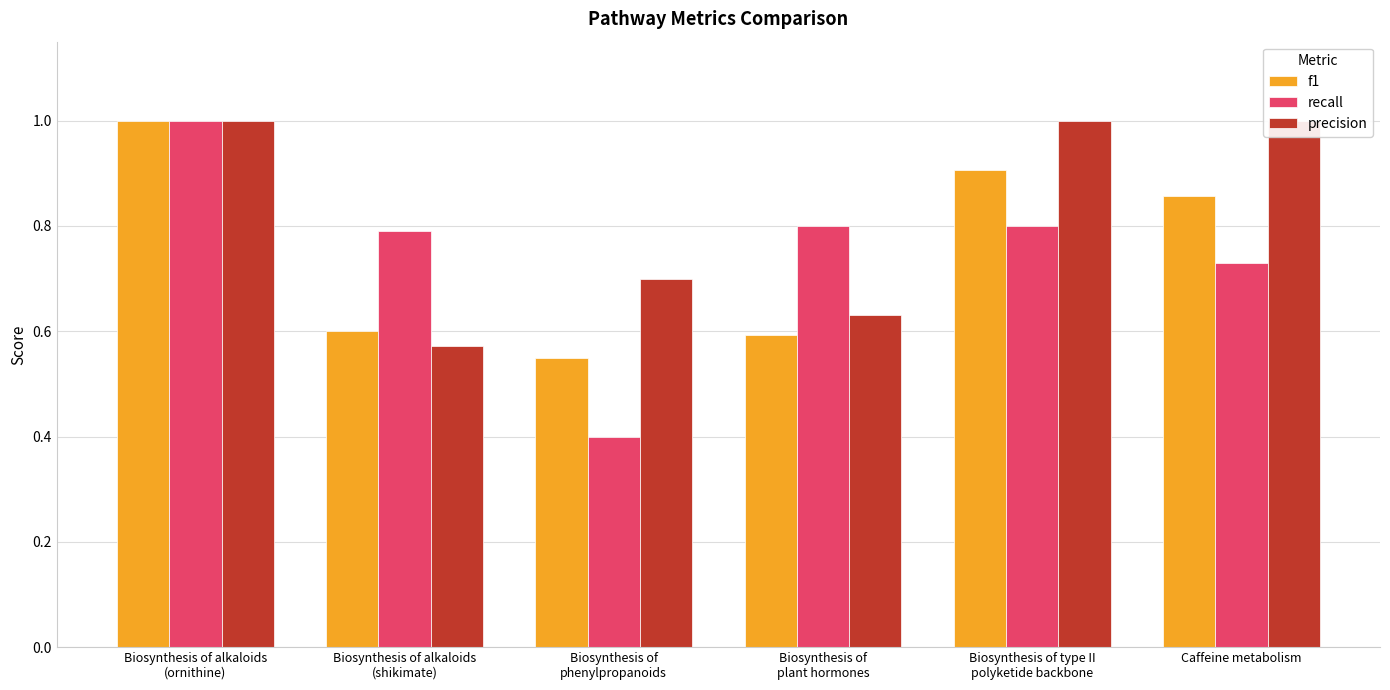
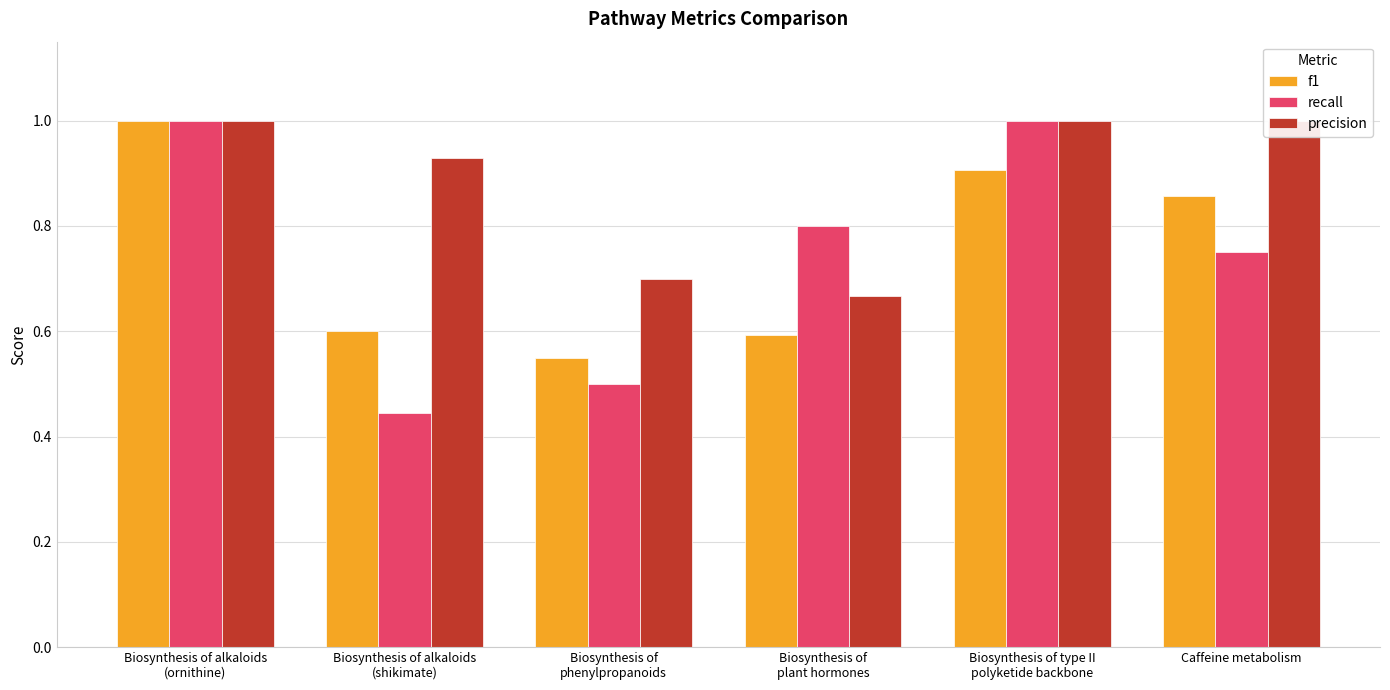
recall, Biosynthesis of alkaloids (shikimate): 0.79 -> 0.44
precision, Biosynthesis of alkaloids (shikimate): 0.57 -> 0.93
recall, Biosynthesis of phenylpropanoids: 0.4 -> 0.5
precision, Biosynthesis of plant hormones: 0.63 -> 0.67
recall, Biosynthesis of type II polyketide backbone: 0.8 -> 1.0
recall, Caffeine metabolism: 0.73 -> 0.75
